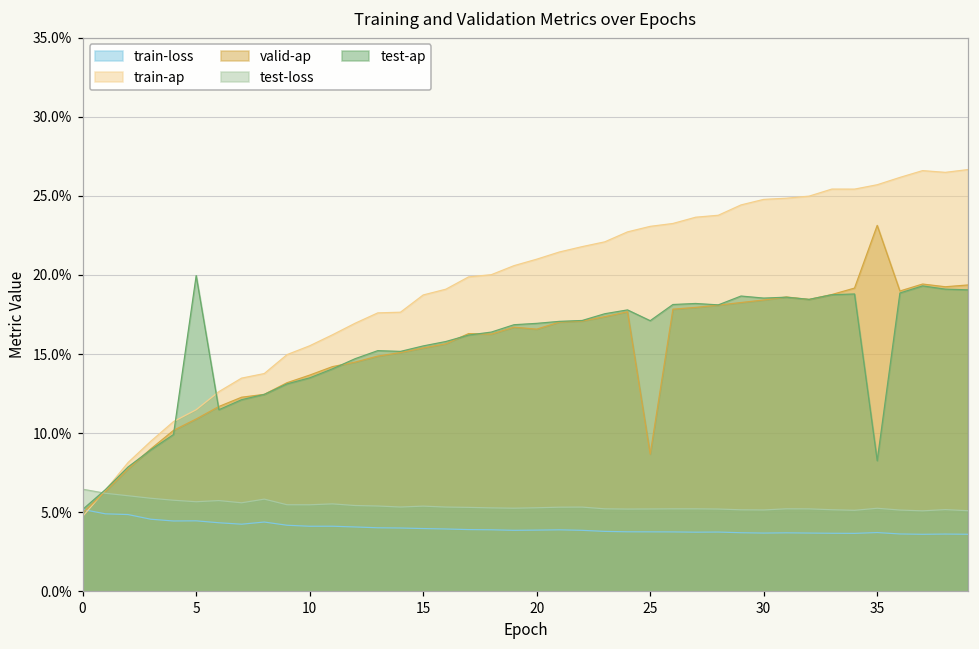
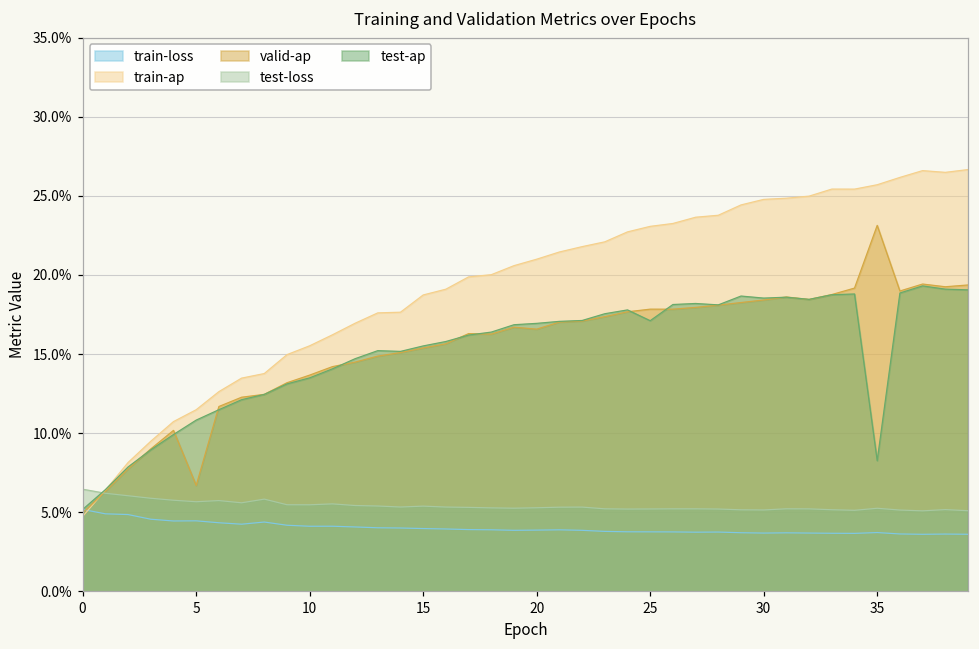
valid-ap, 5: 10.9% -> 6.7%
test-ap, 5: 20.0% -> 10.8%
valid-ap, 25: 8.7% -> 17.8%
